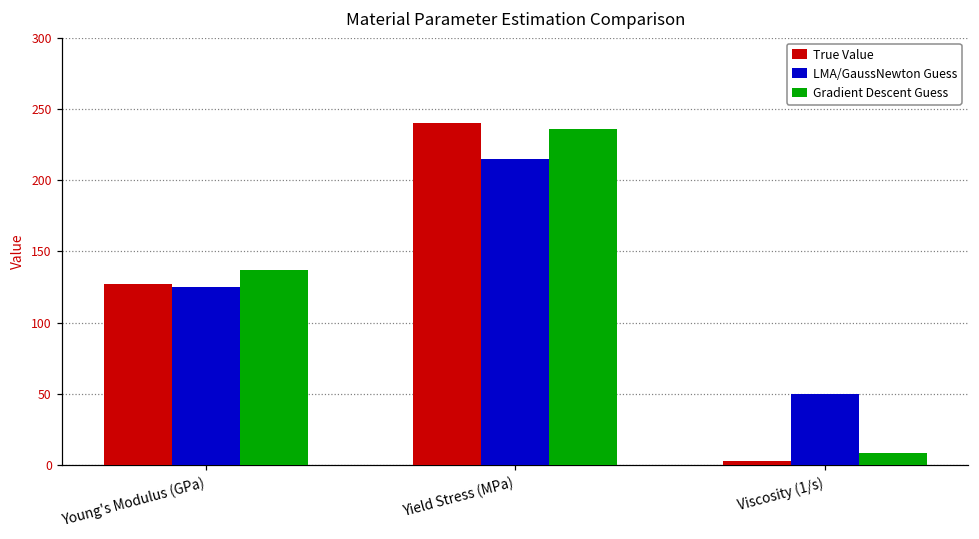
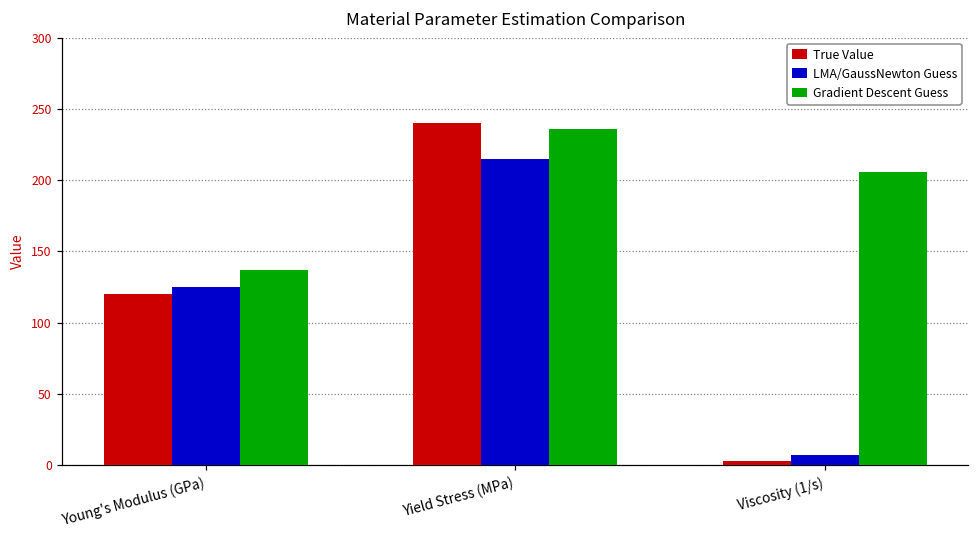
True Value, Young's Modulus (GPa): 127 -> 120
LMA/GaussNewton Guess, Viscosity (1/s): 50 -> 7
Gradient Descent Guess, Viscosity (1/s): 9 -> 206
